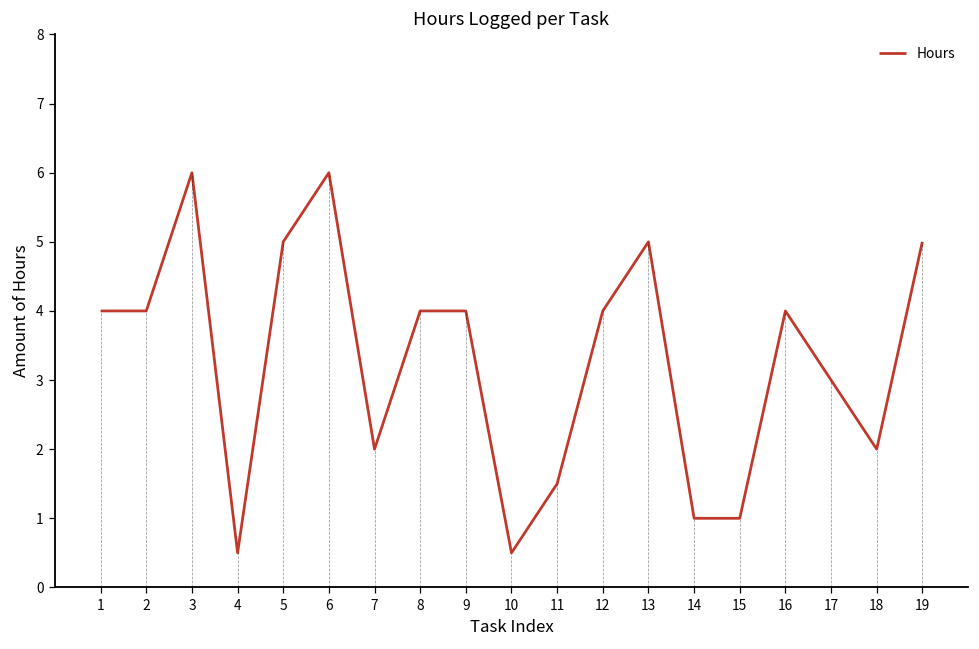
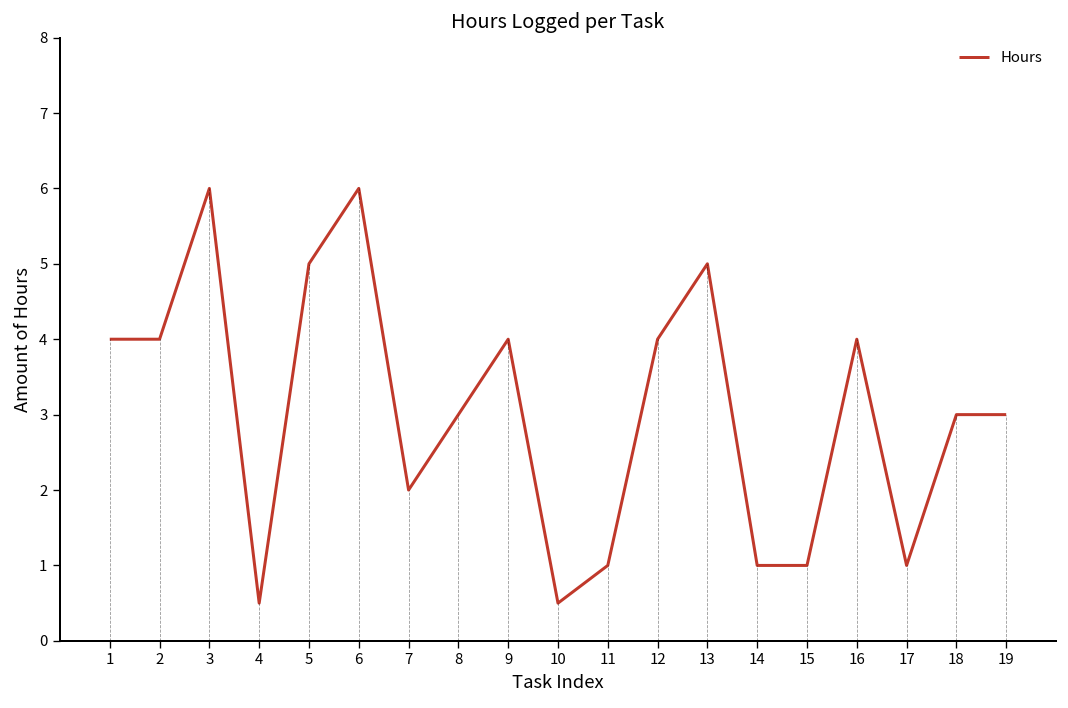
Hours, 8: 4 -> 3
Hours, 11: 1.5 -> 1.0
Hours, 17: 3 -> 1
Hours, 18: 2 -> 3
Hours, 19: 5 -> 3
